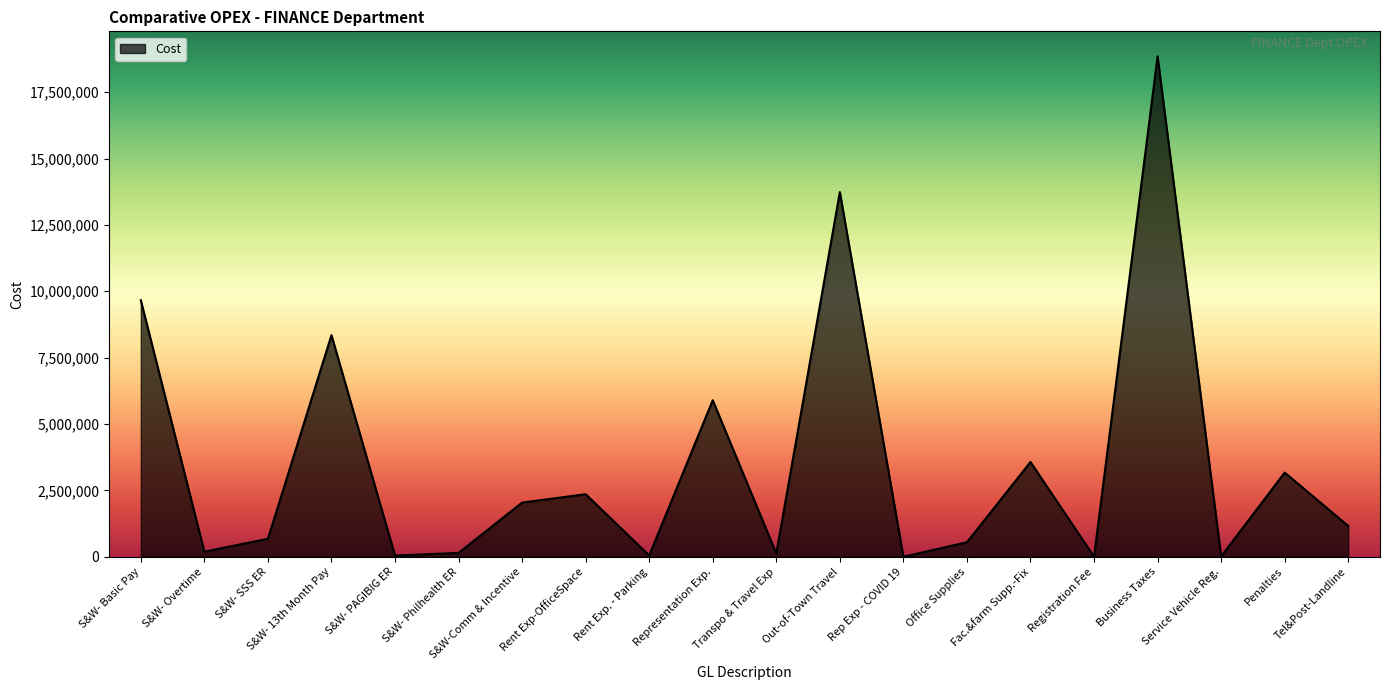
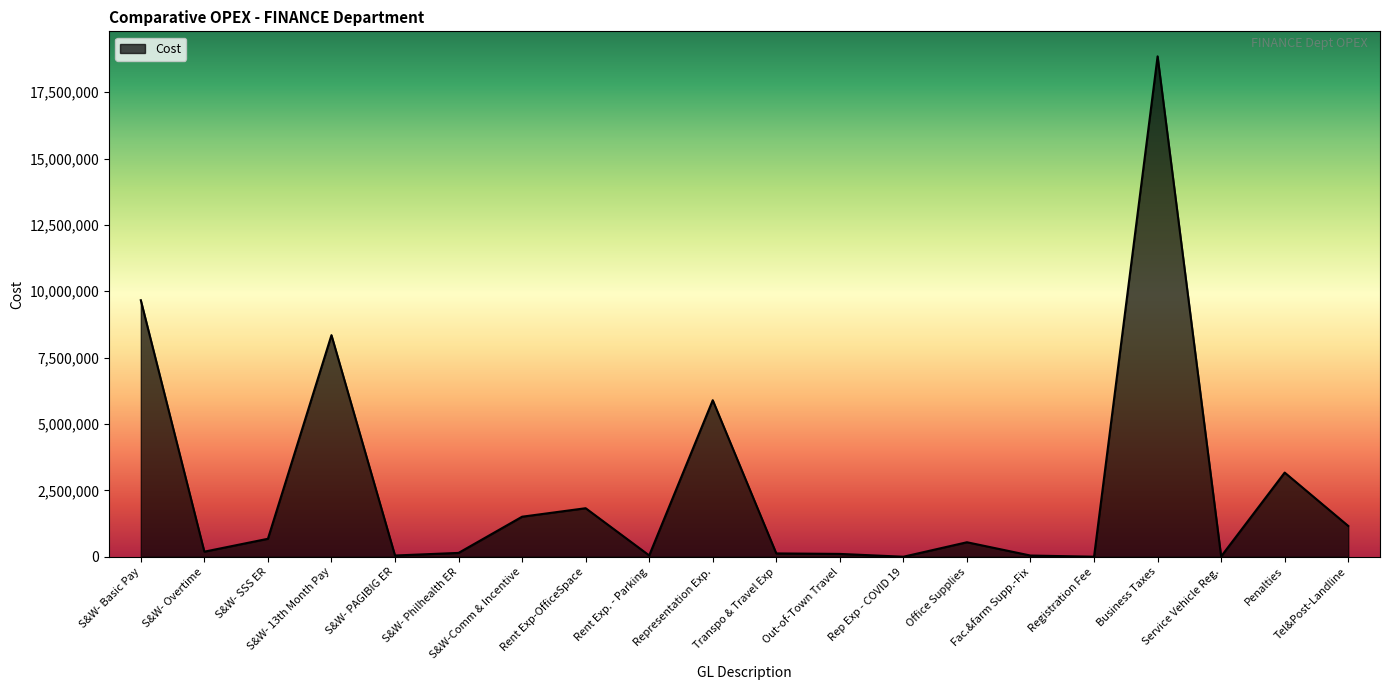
S&W-Comm & Incentive: 2,000,000 -> 1,500,000
Rent Exp-OfficeSpace: 2,400,000 -> 1,800,000
Out-of-Town Travel: 13,700,000 -> 100,000
Fac.&farm Supp.-Fix: 3,600,000 -> 0
